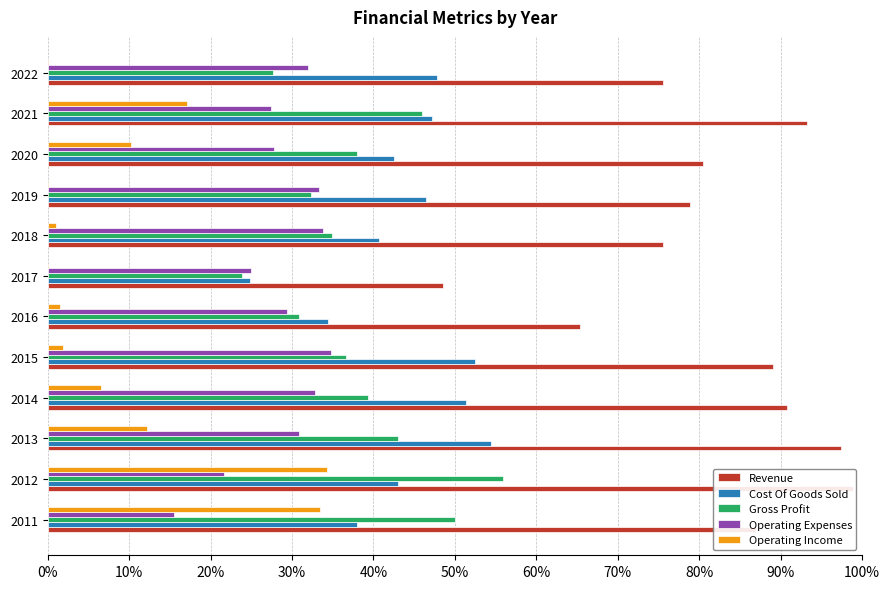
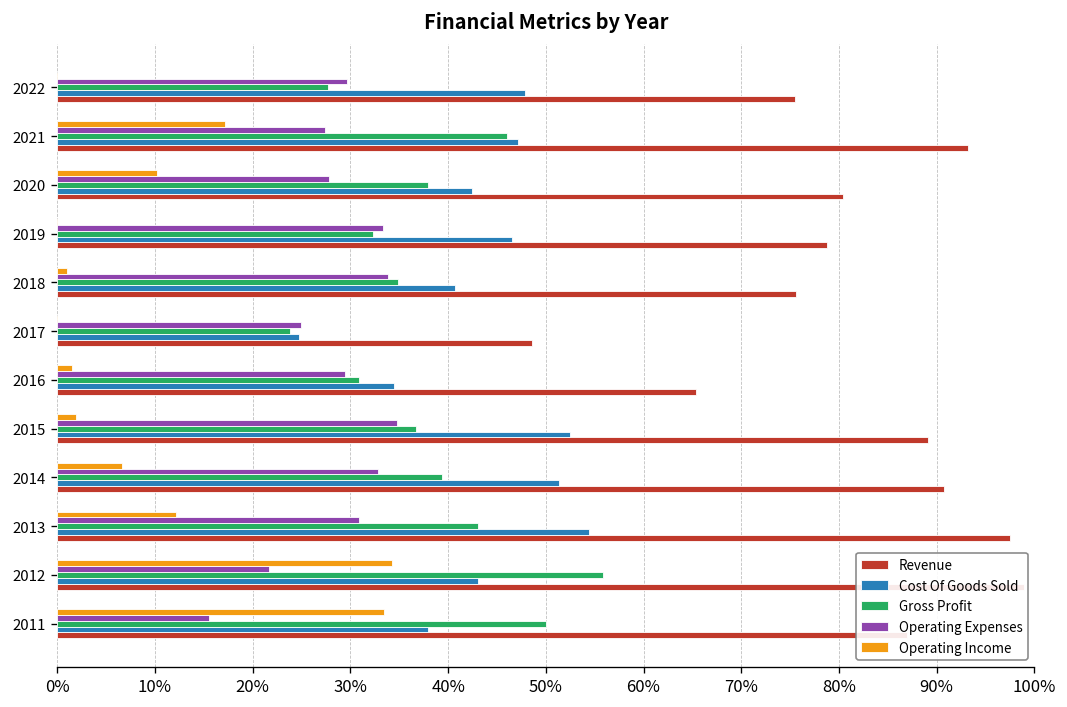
Operating Expenses, 2022: 32% -> 30%
